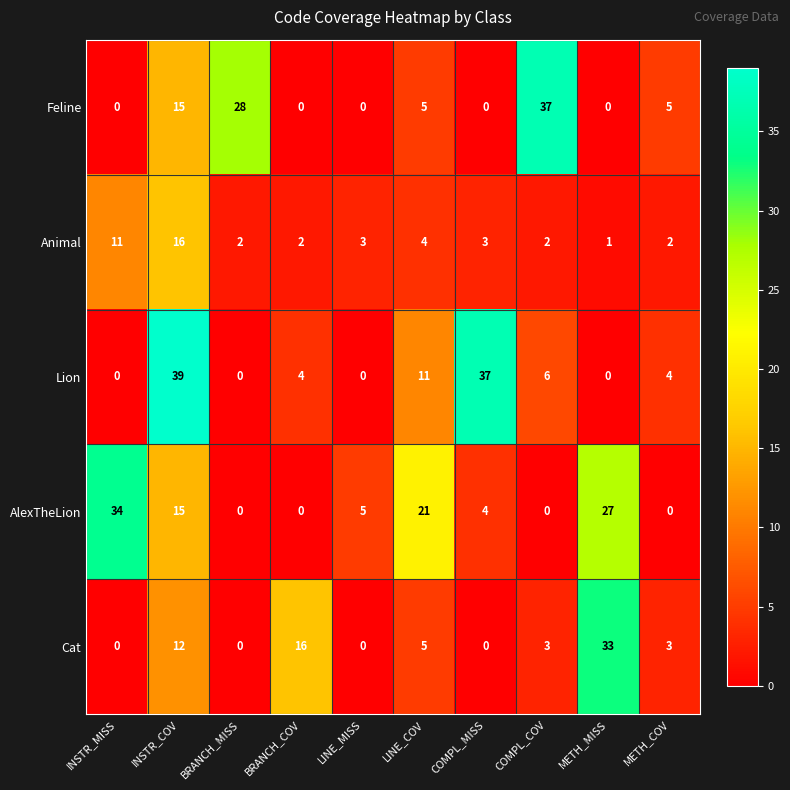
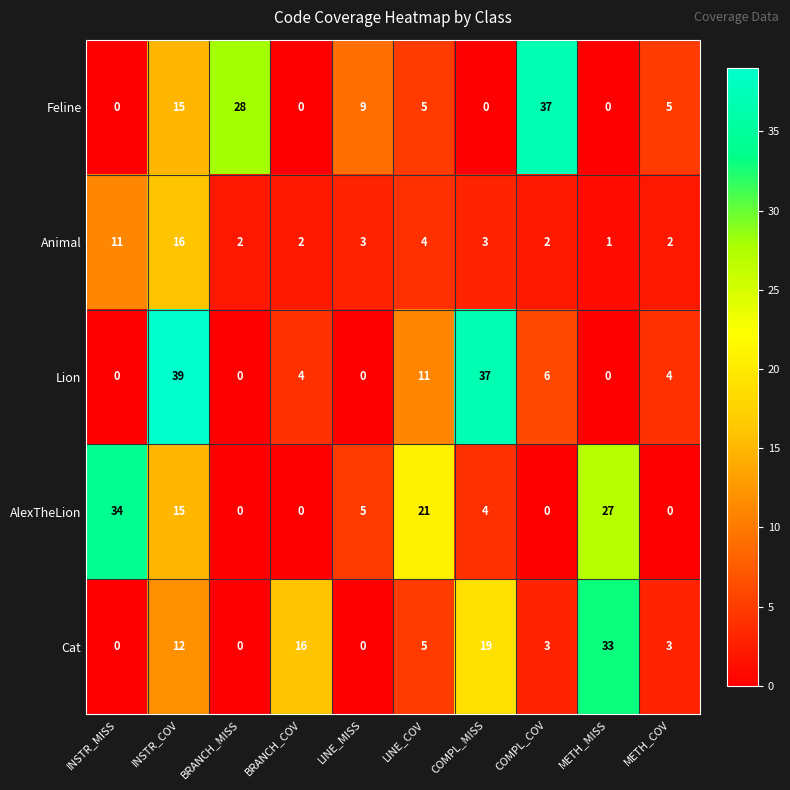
Feline, LINE_MISS: 0 -> 9
Cat, COMPL_MISS: 0 -> 19
